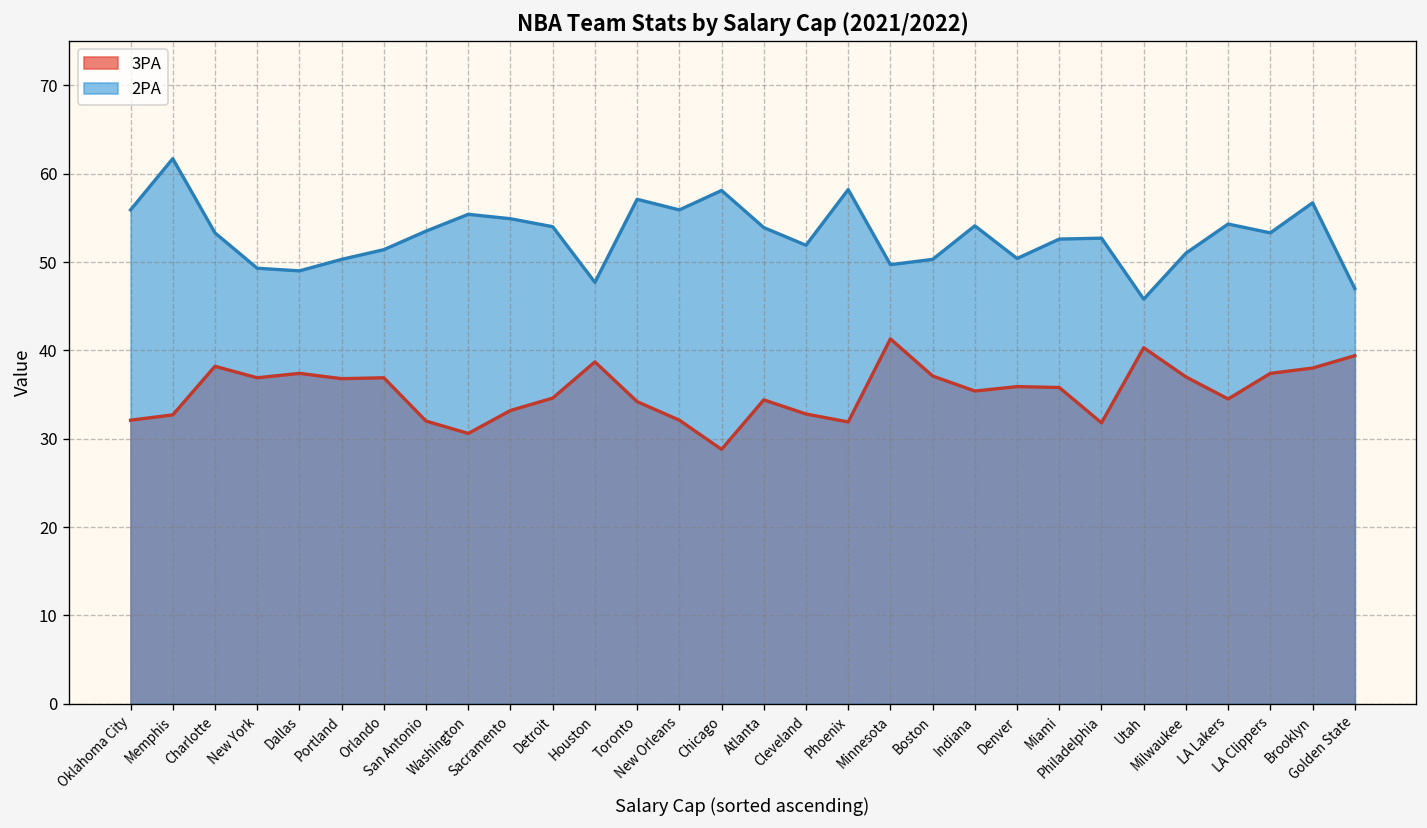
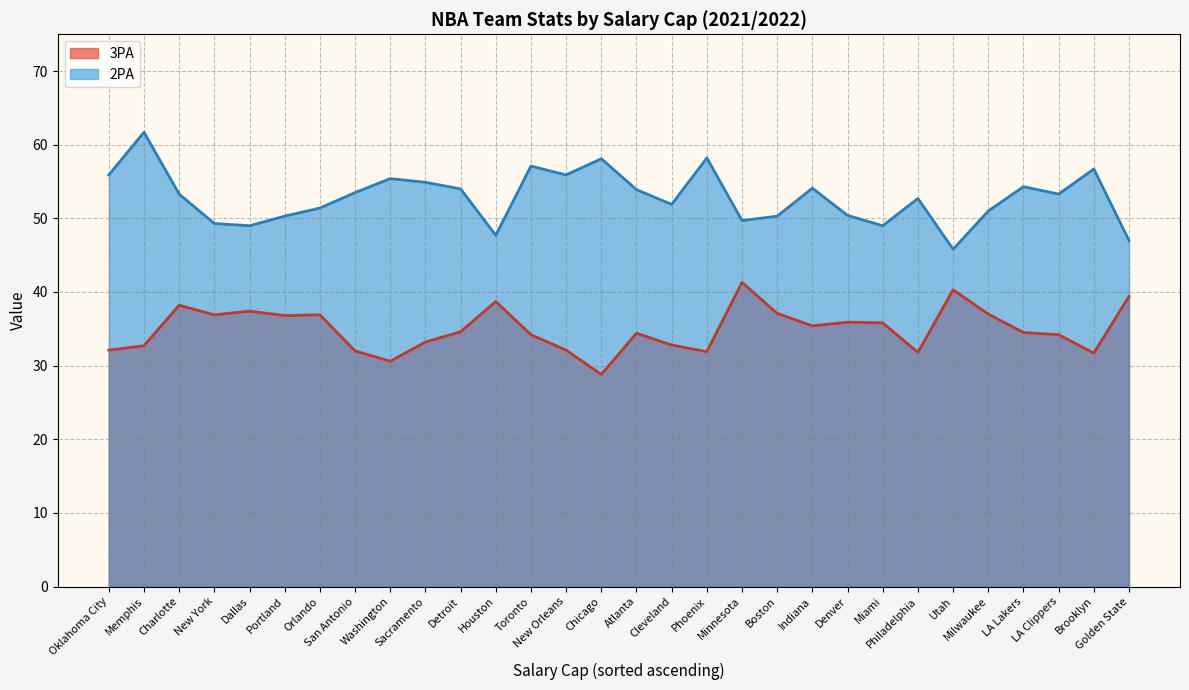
2PA, Miami: 53 -> 49
3PA, LA Clippers: 37 -> 34
3PA, Brooklyn: 38 -> 32
